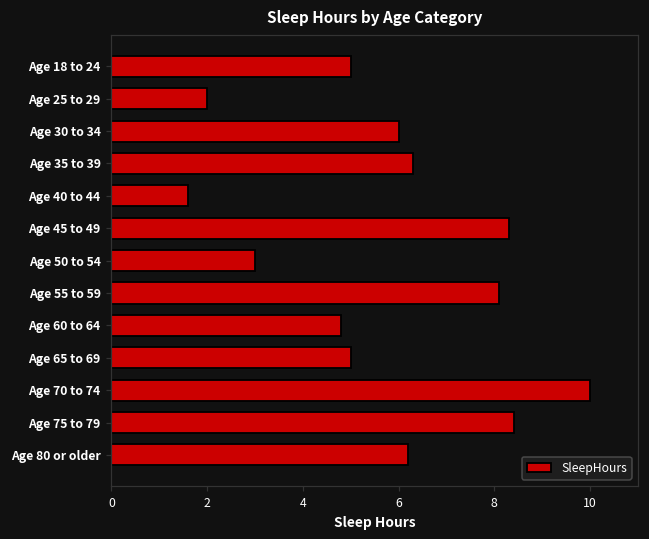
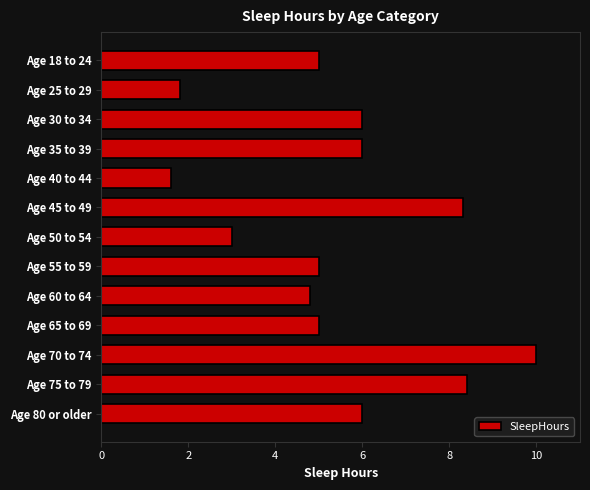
Age 25 to 29: 2.0 -> 1.8
Age 35 to 39: 6.3 -> 6.0
Age 55 to 59: 8.1 -> 5.0
Age 80 or older: 6.2 -> 6.0
